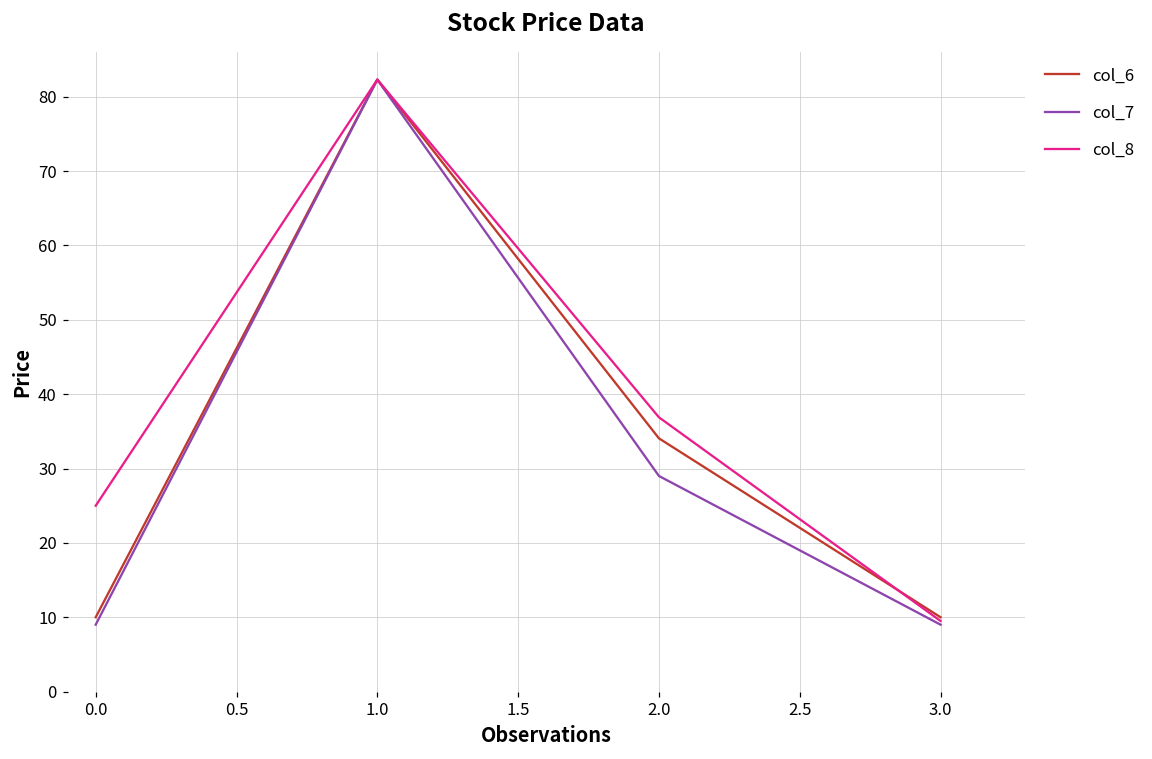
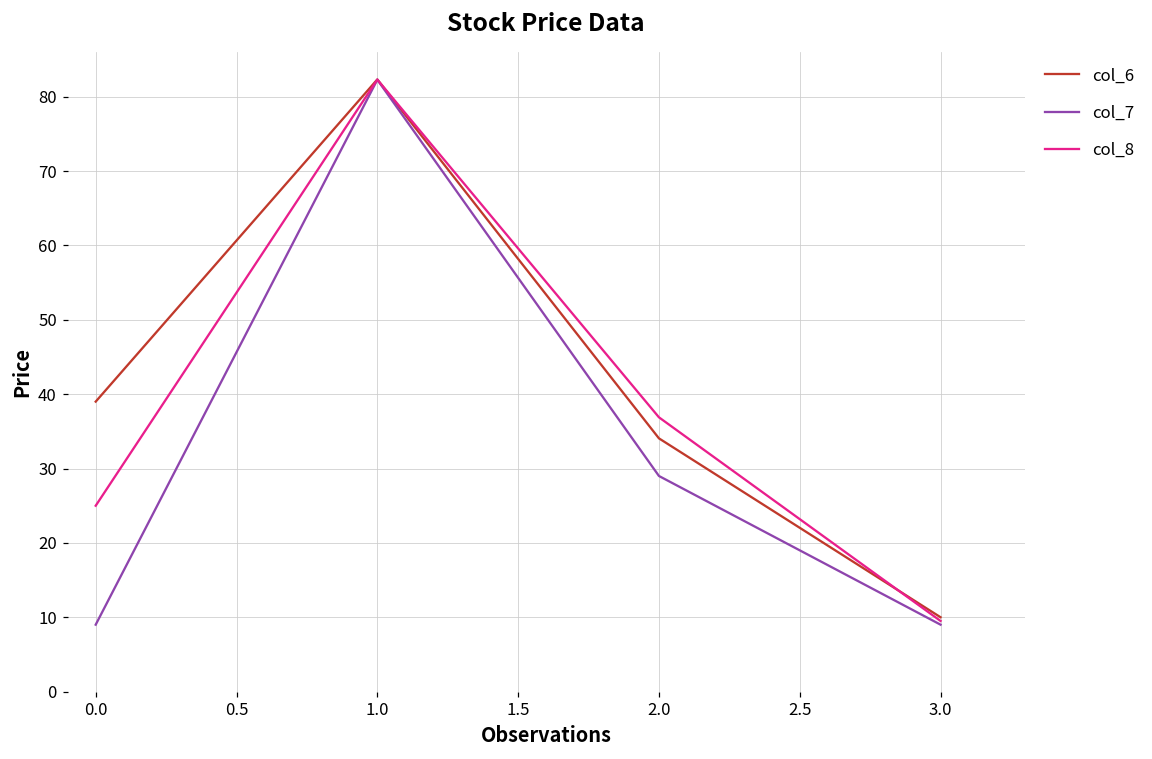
col_6, 0.0: 10 -> 39
